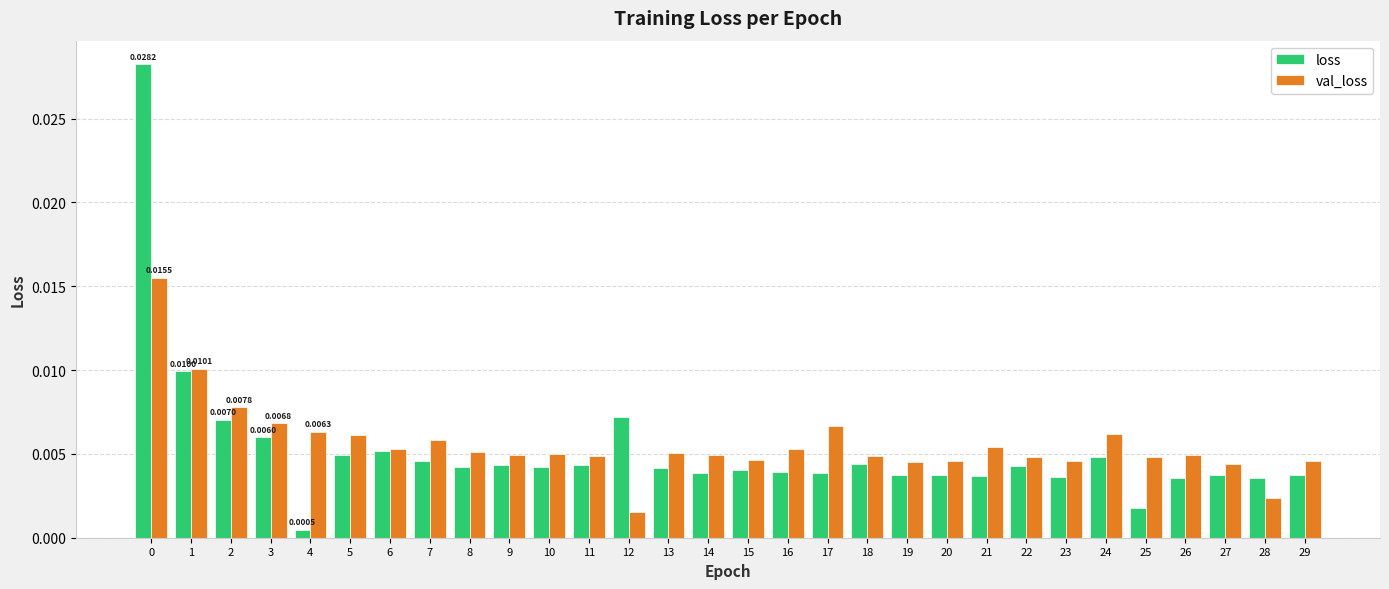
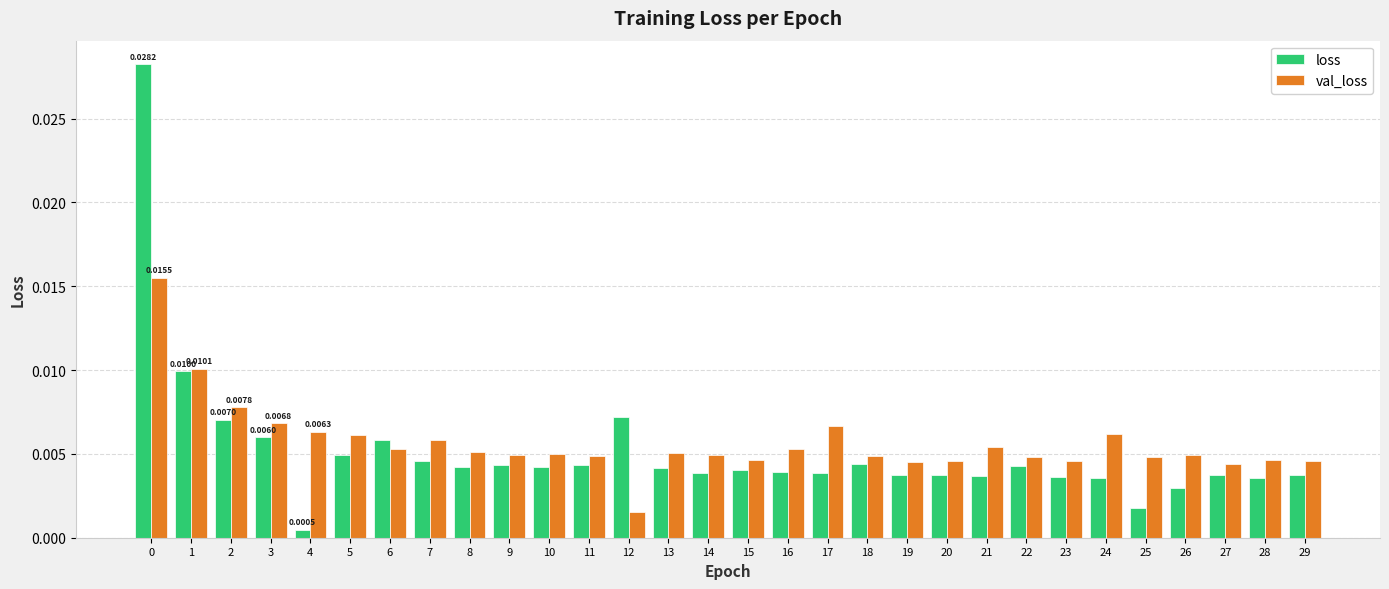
loss, 6: 0.0052 -> 0.0059
loss, 24: 0.0048 -> 0.0036
loss, 26: 0.0036 -> 0.0030
val_loss, 28: 0.0024 -> 0.0047
